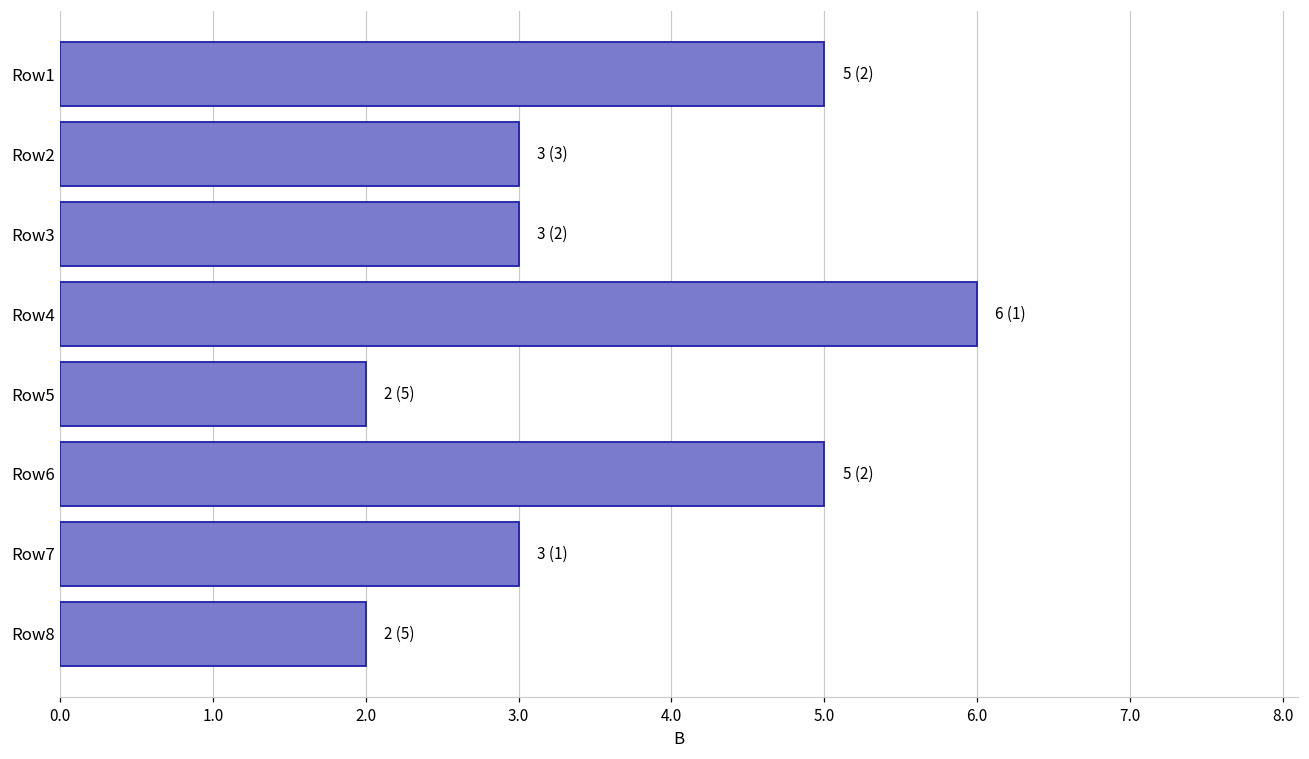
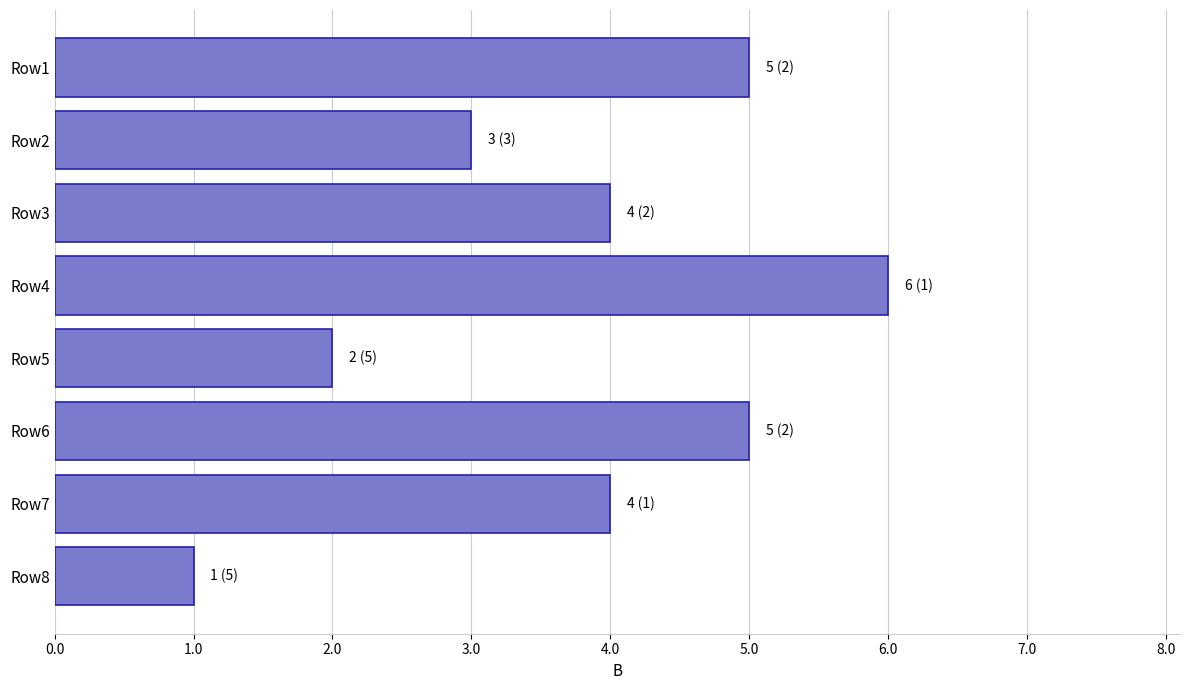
Row3: 3 -> 4
Row7: 3 -> 4
Row8: 2 -> 1
